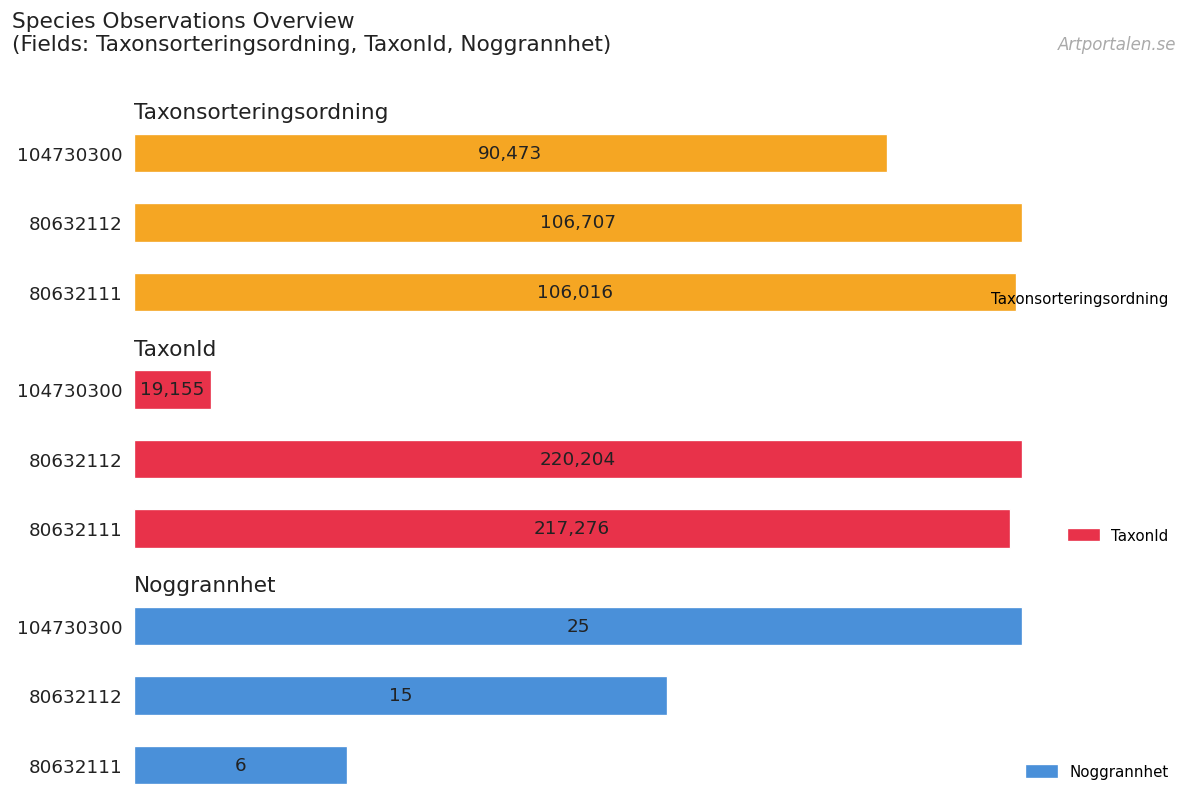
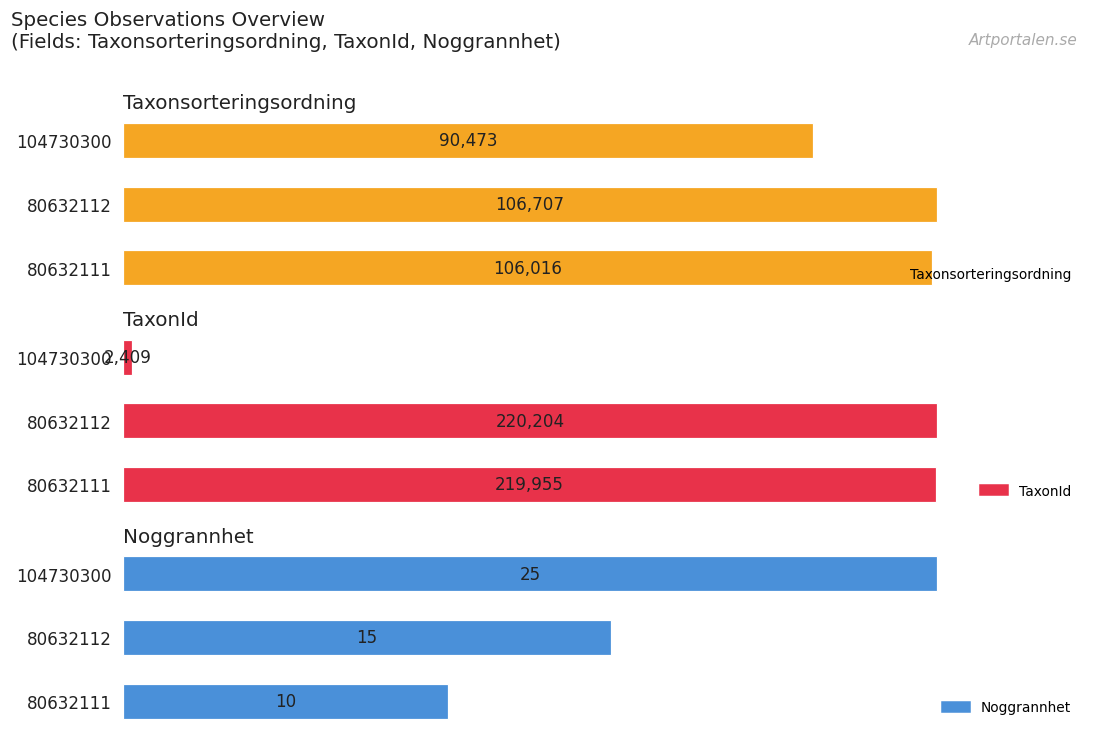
TaxonId, 104730300: 19,155 -> 2,409
TaxonId, 80632111: 217,276 -> 219,955
Noggrannhet, 80632111: 6 -> 10
